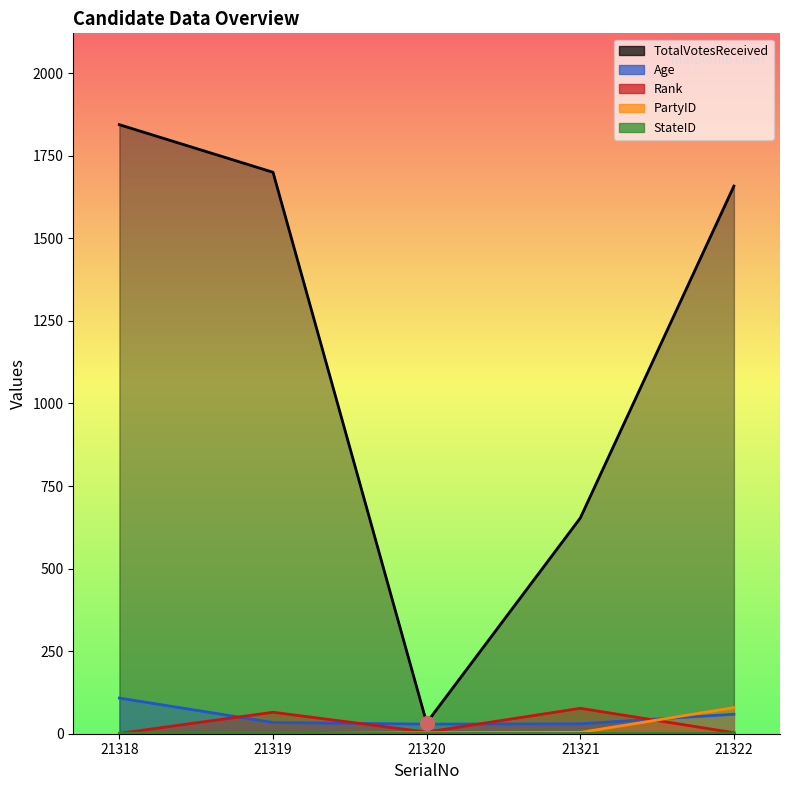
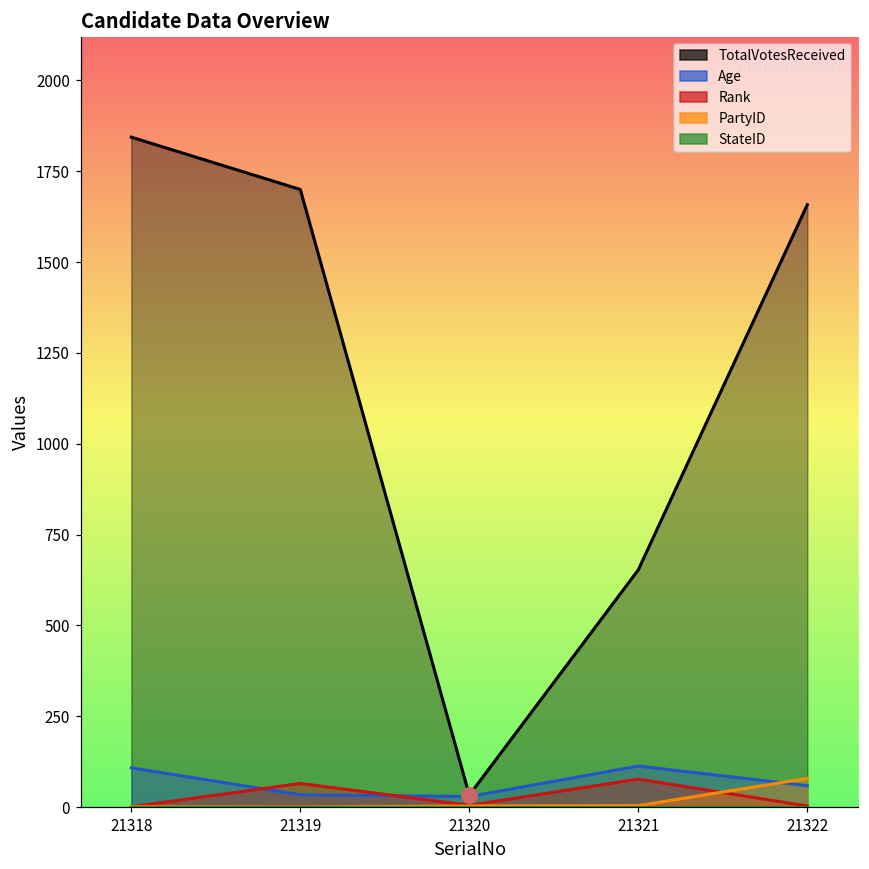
Age, 21321: 30 -> 110
